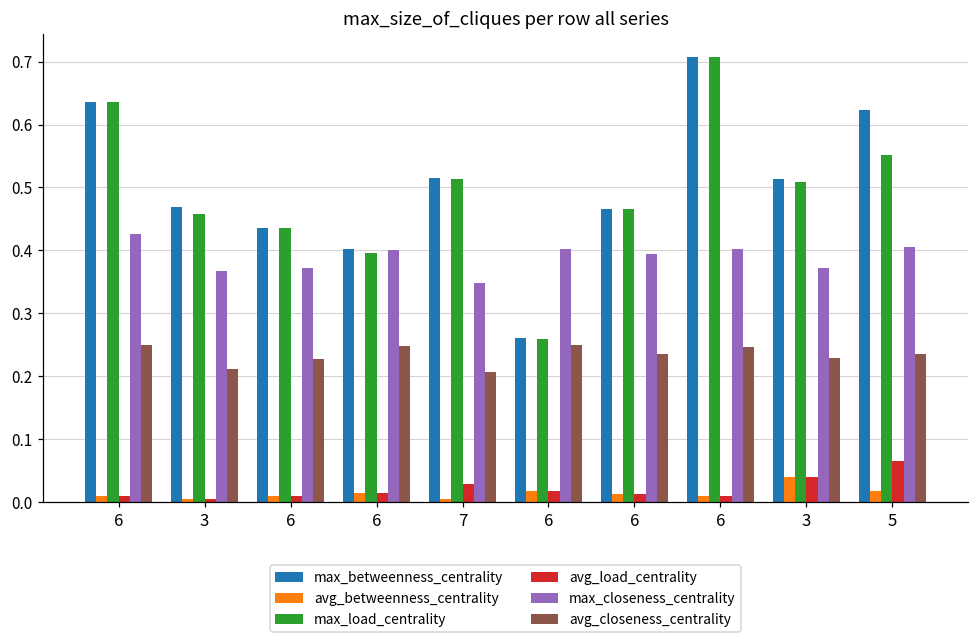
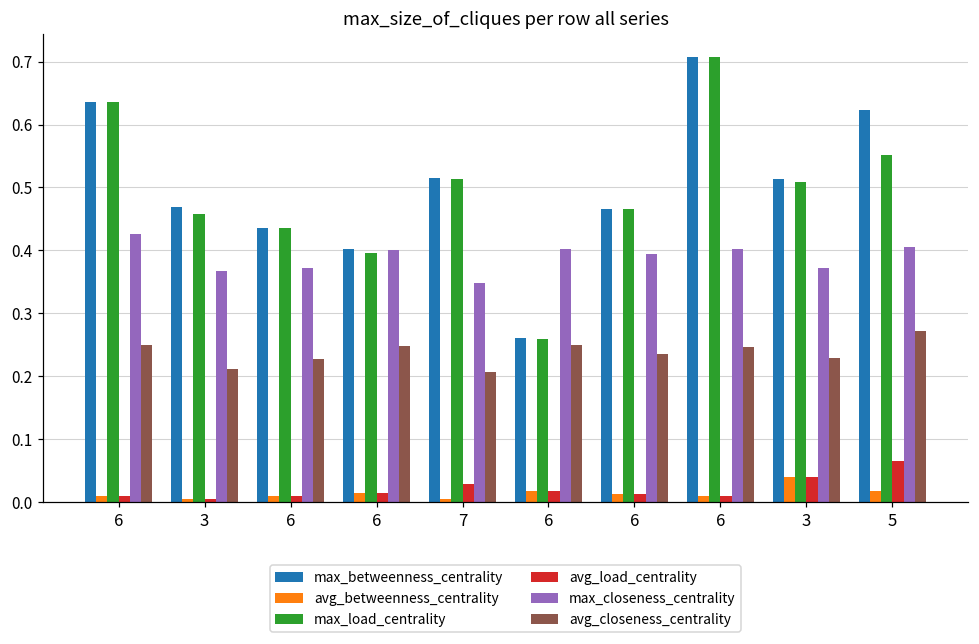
avg_closeness_centrality, 5: 0.23 -> 0.27
